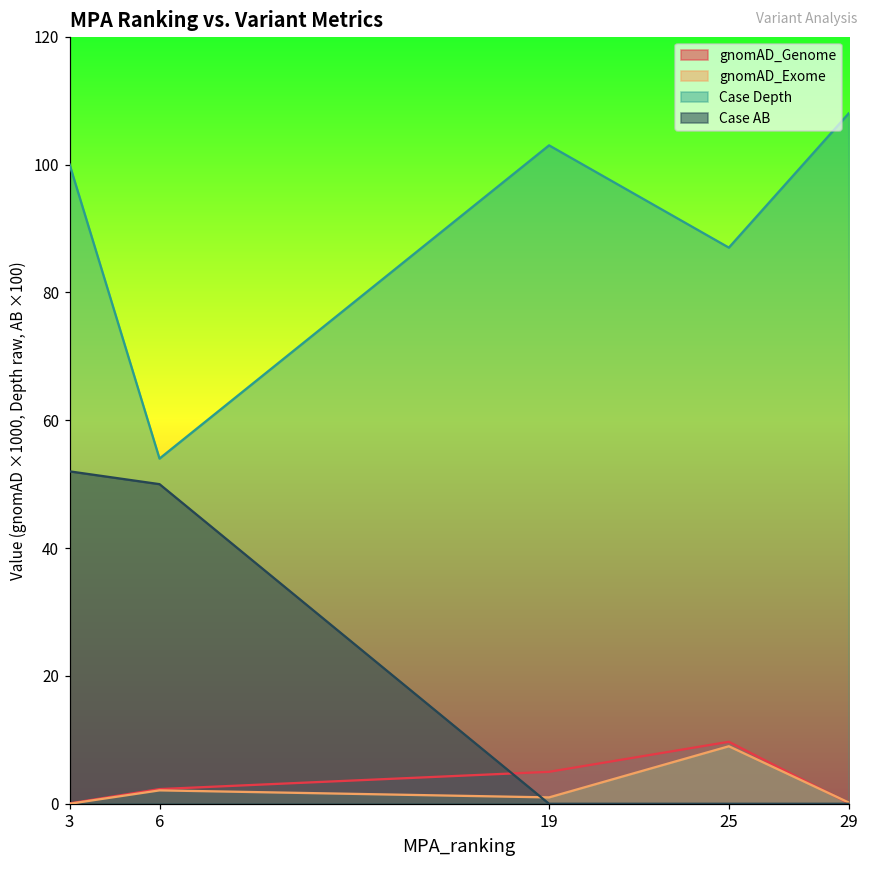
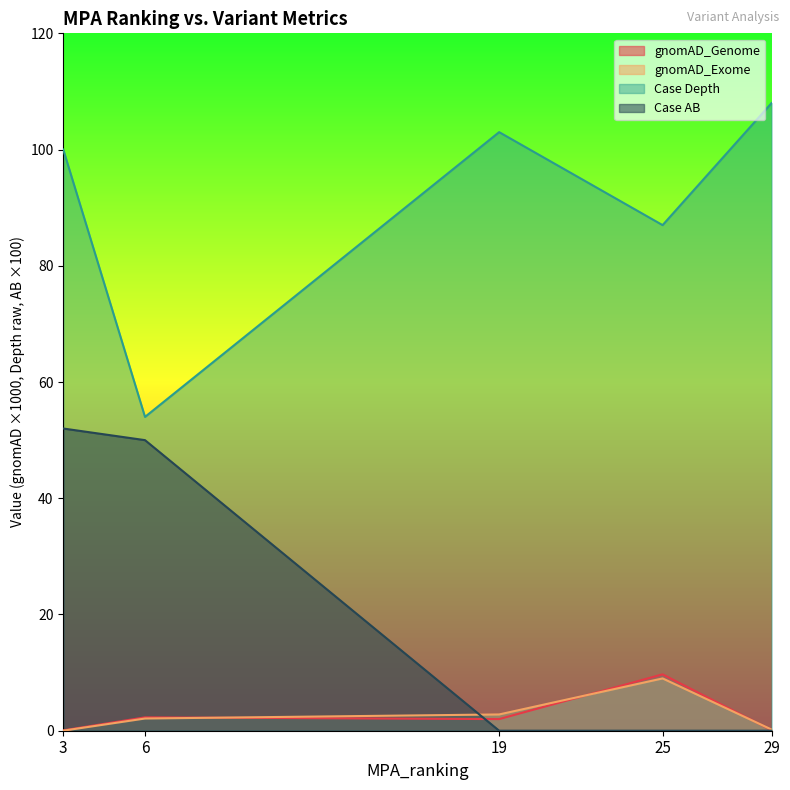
gnomAD_Genome, 19: 5 -> 2
gnomAD_Exome, 19: 1 -> 3
